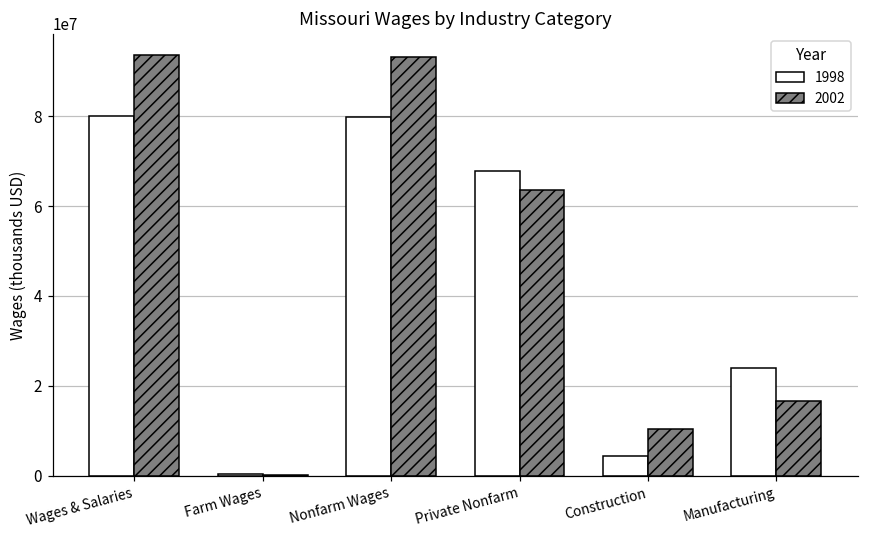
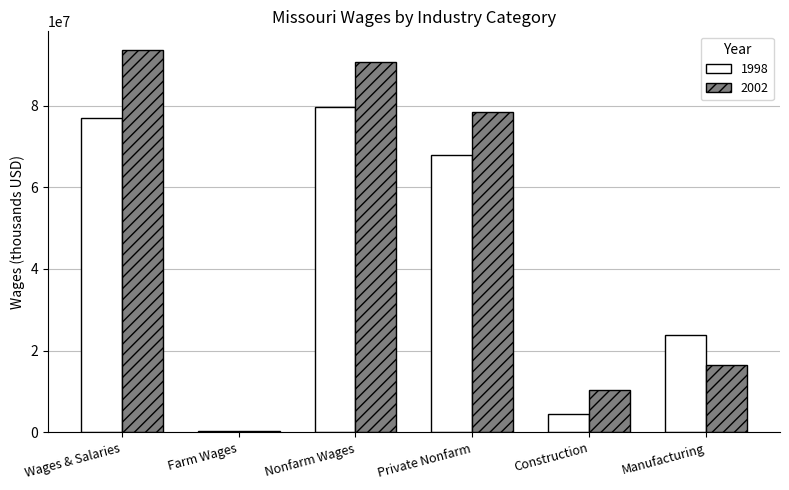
1998, Wages & Salaries: 80000000 -> 77000000
2002, Nonfarm Wages: 93000000 -> 91000000
2002, Private Nonfarm: 64000000 -> 79000000
